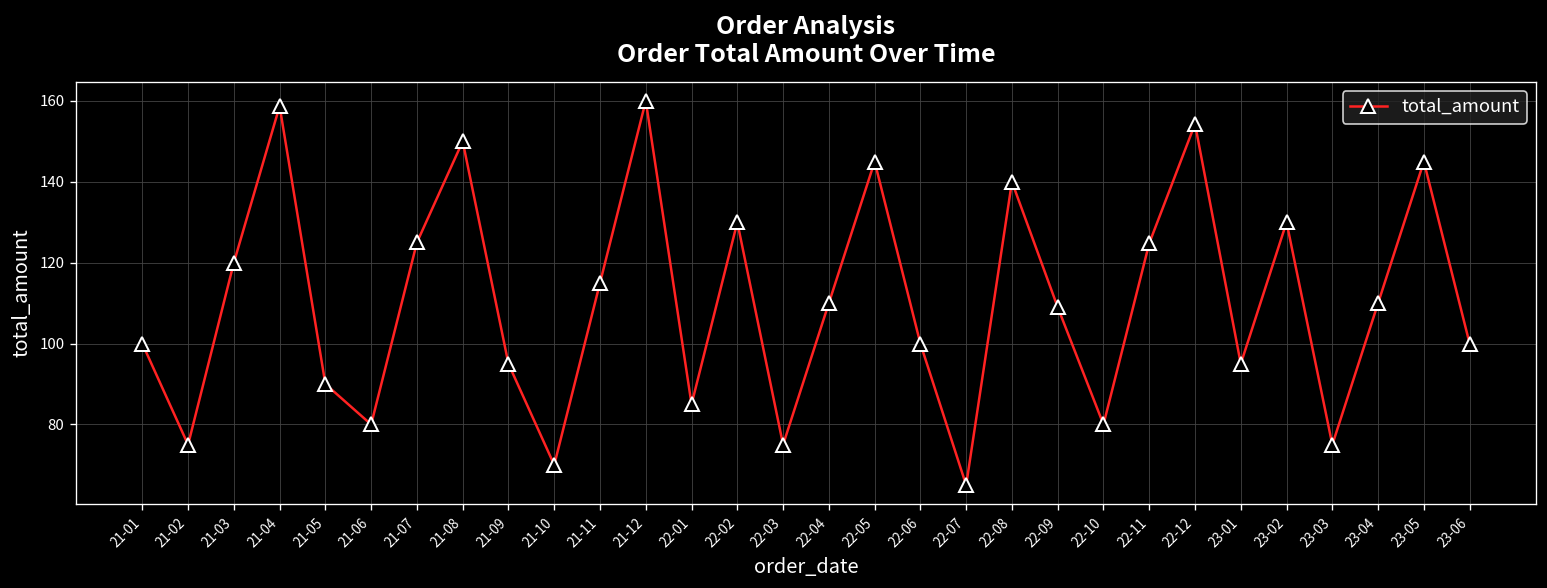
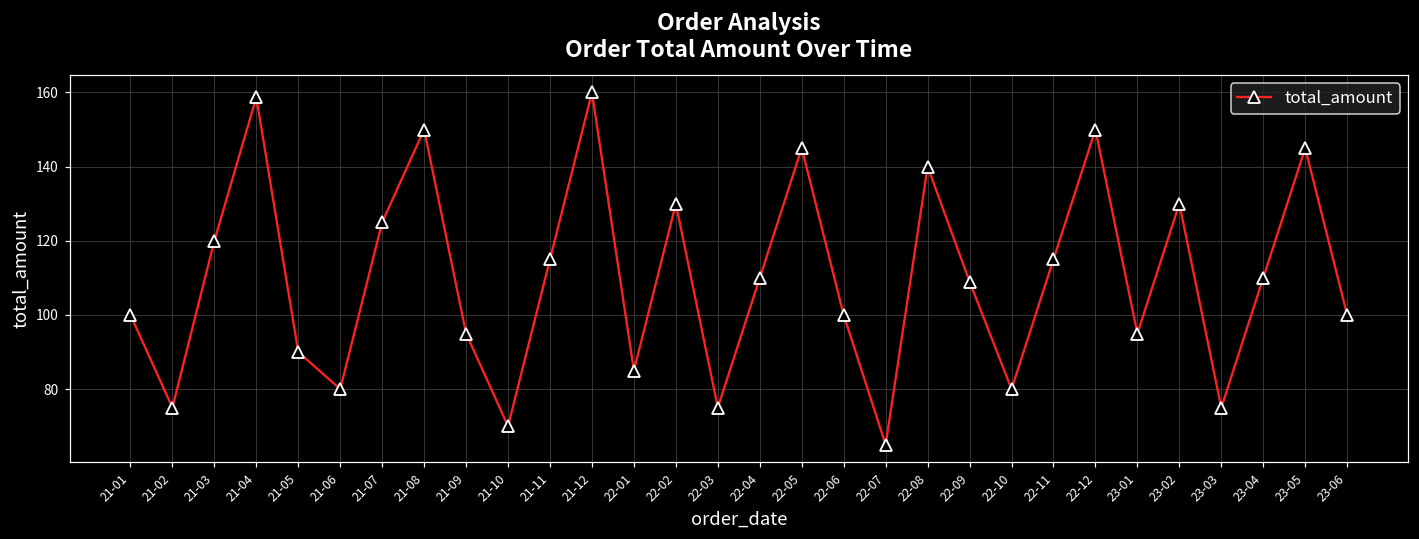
22-11: 125 -> 115
22-12: 154 -> 150
